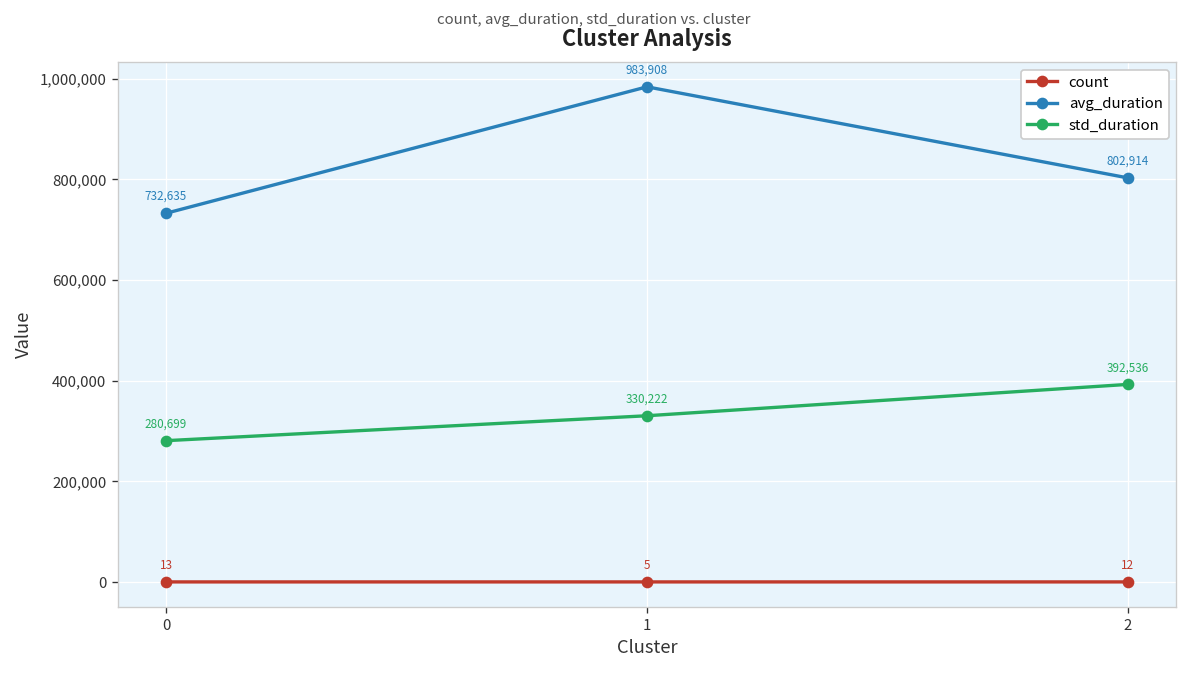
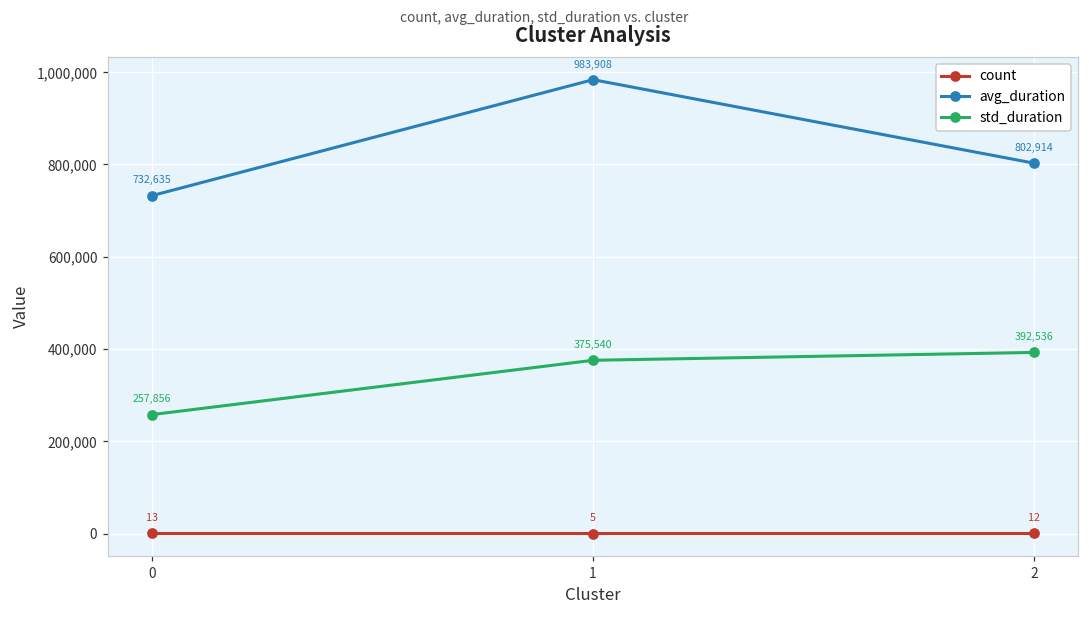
std_duration, 0: 280,699 -> 257,856
std_duration, 1: 330,222 -> 375,540
